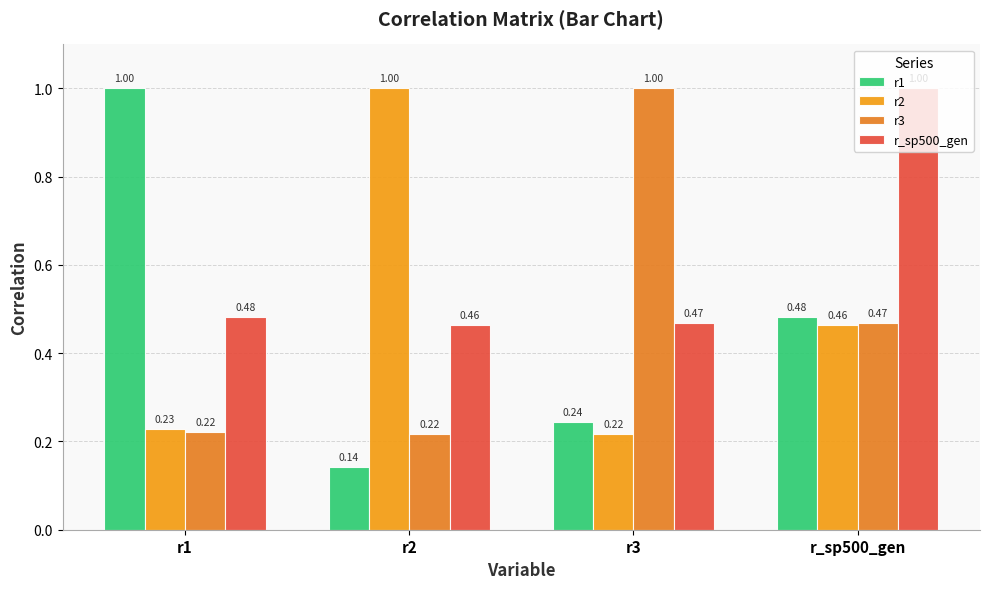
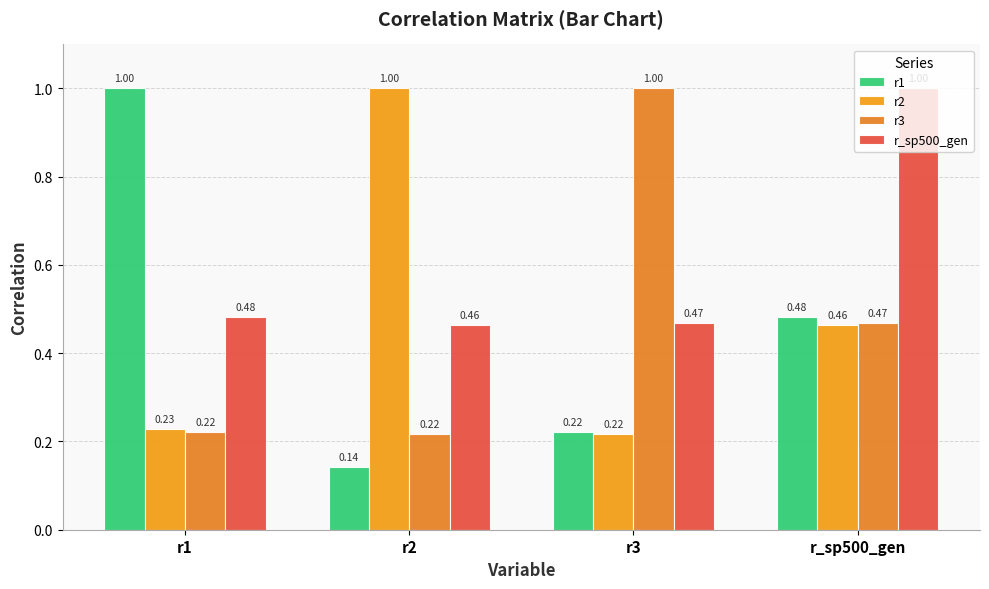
r1, r3: 0.24 -> 0.22
